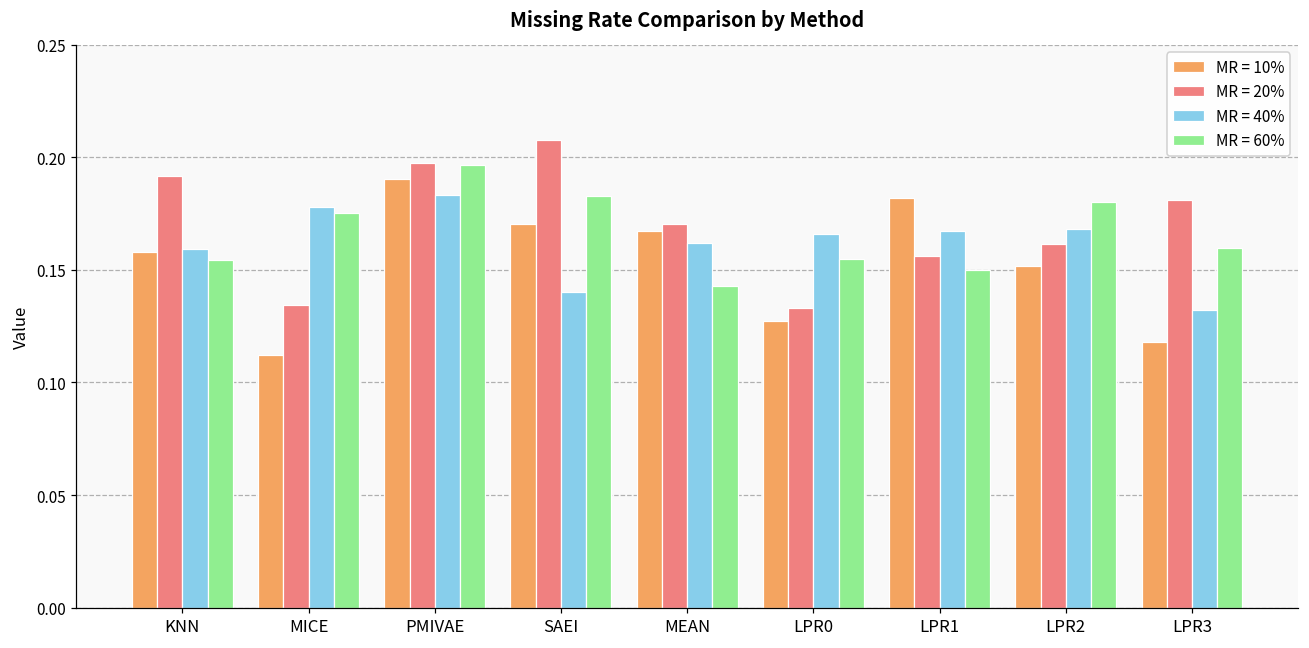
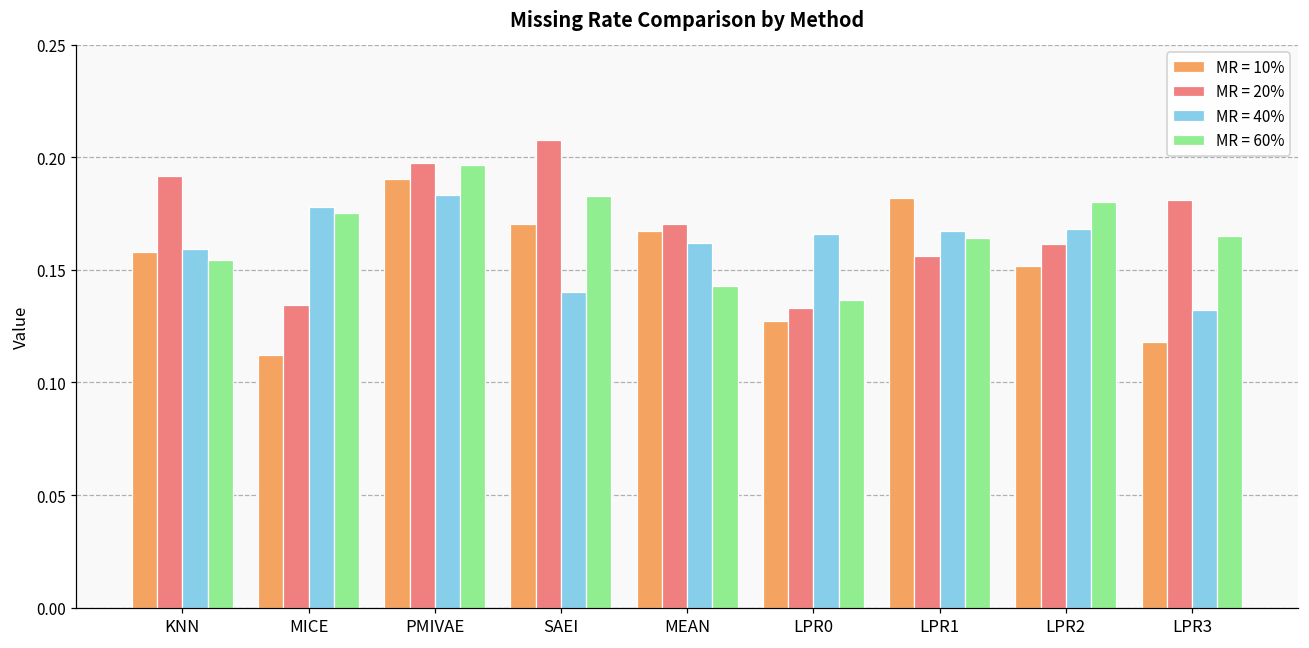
MR = 60%, LPR0: 0.155 -> 0.137
MR = 60%, LPR1: 0.150 -> 0.164
MR = 60%, LPR3: 0.160 -> 0.165
